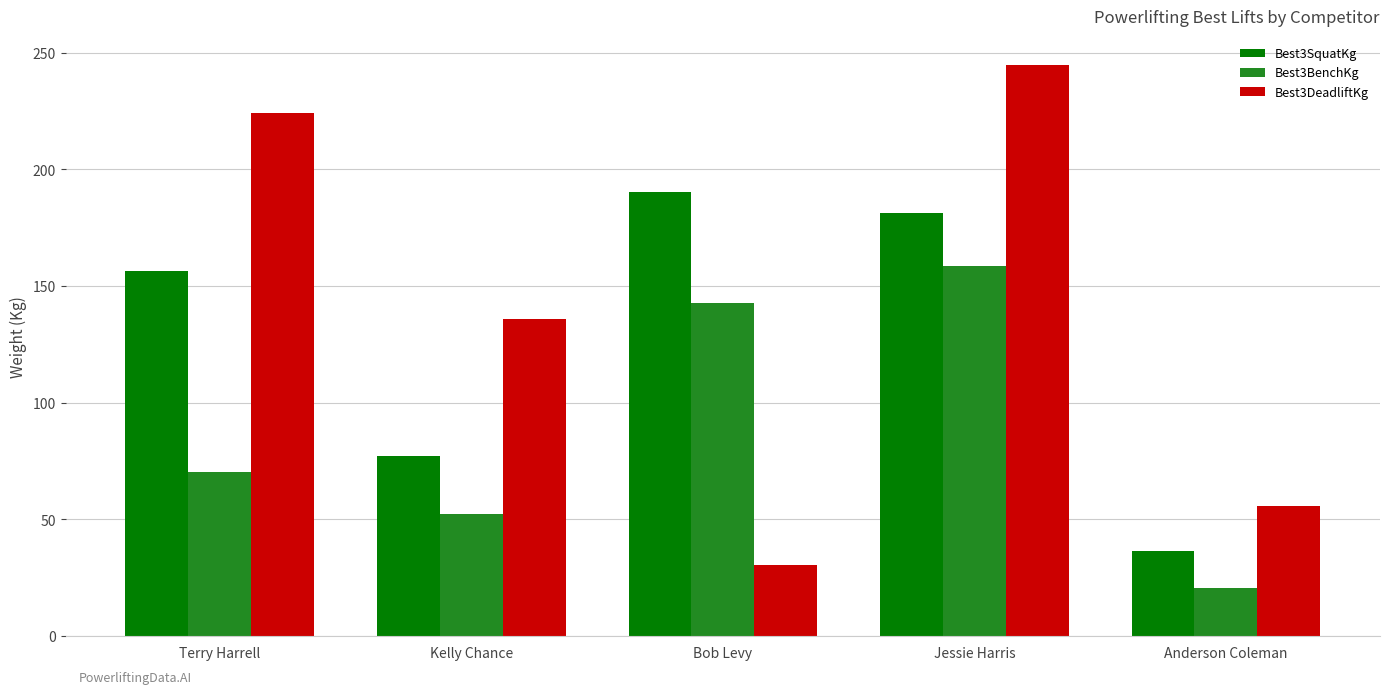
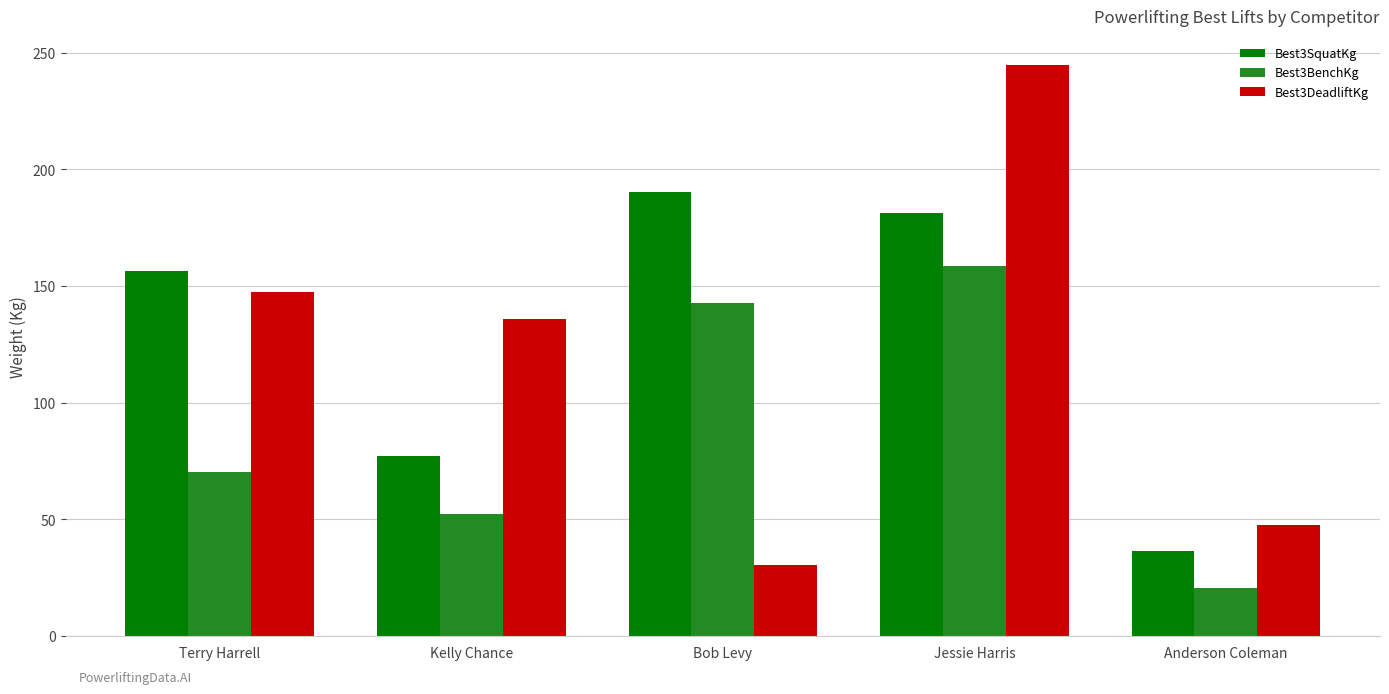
Best3DeadliftKg, Terry Harrell: 224 -> 147
Best3DeadliftKg, Anderson Coleman: 56 -> 48
